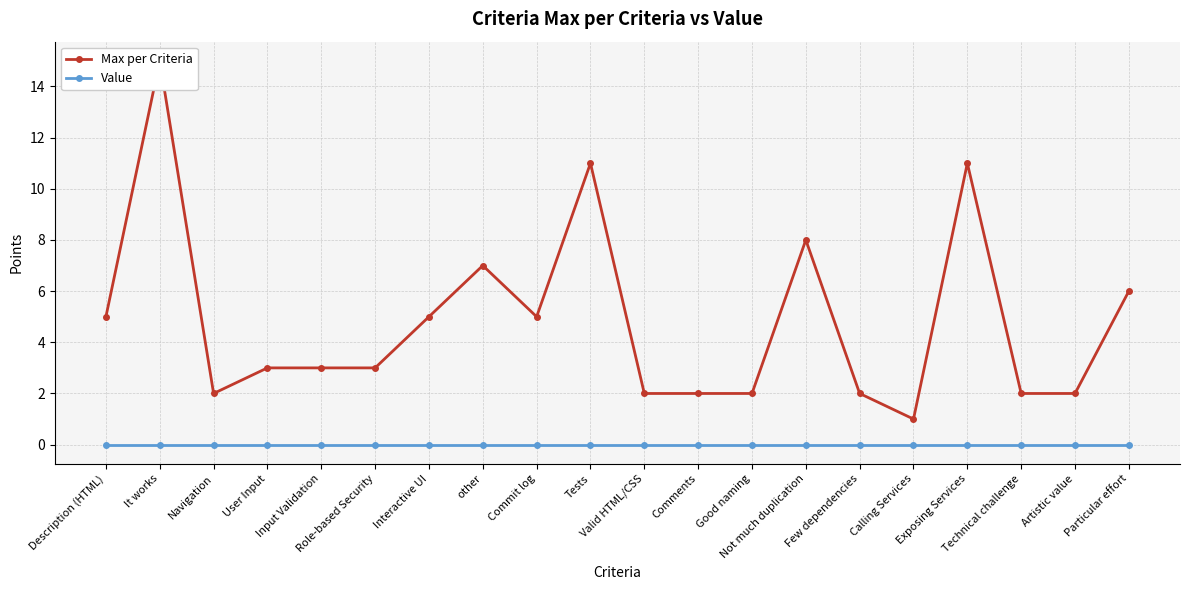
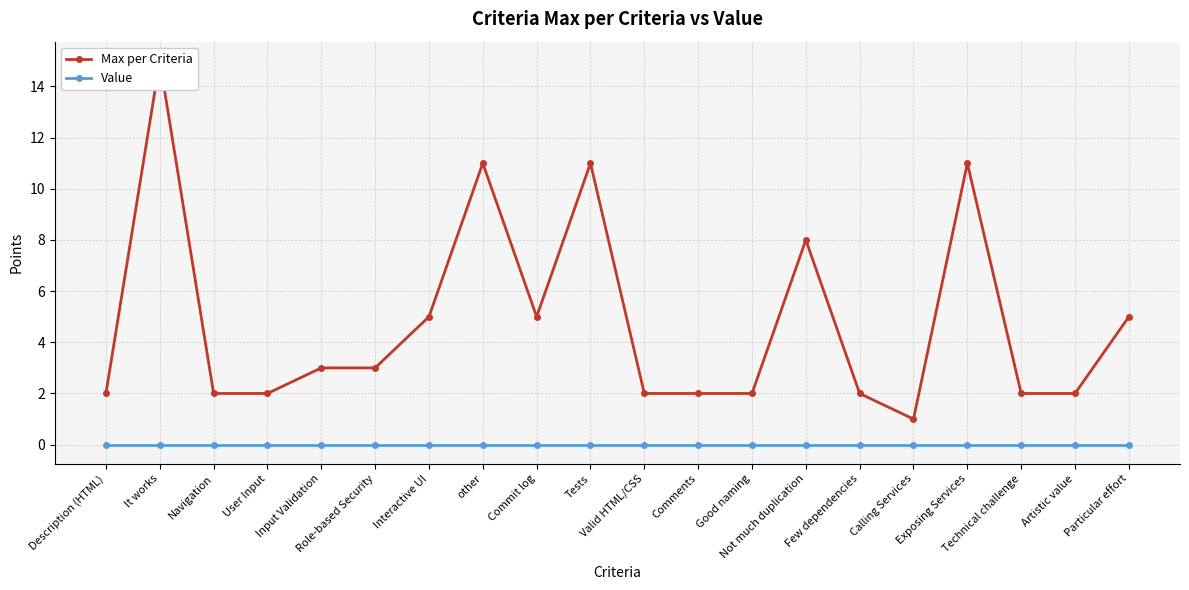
Max per Criteria, Description (HTML): 5 -> 2
Max per Criteria, User Input: 3 -> 2
Max per Criteria, other: 7 -> 11
Max per Criteria, Particular effort: 6 -> 5
